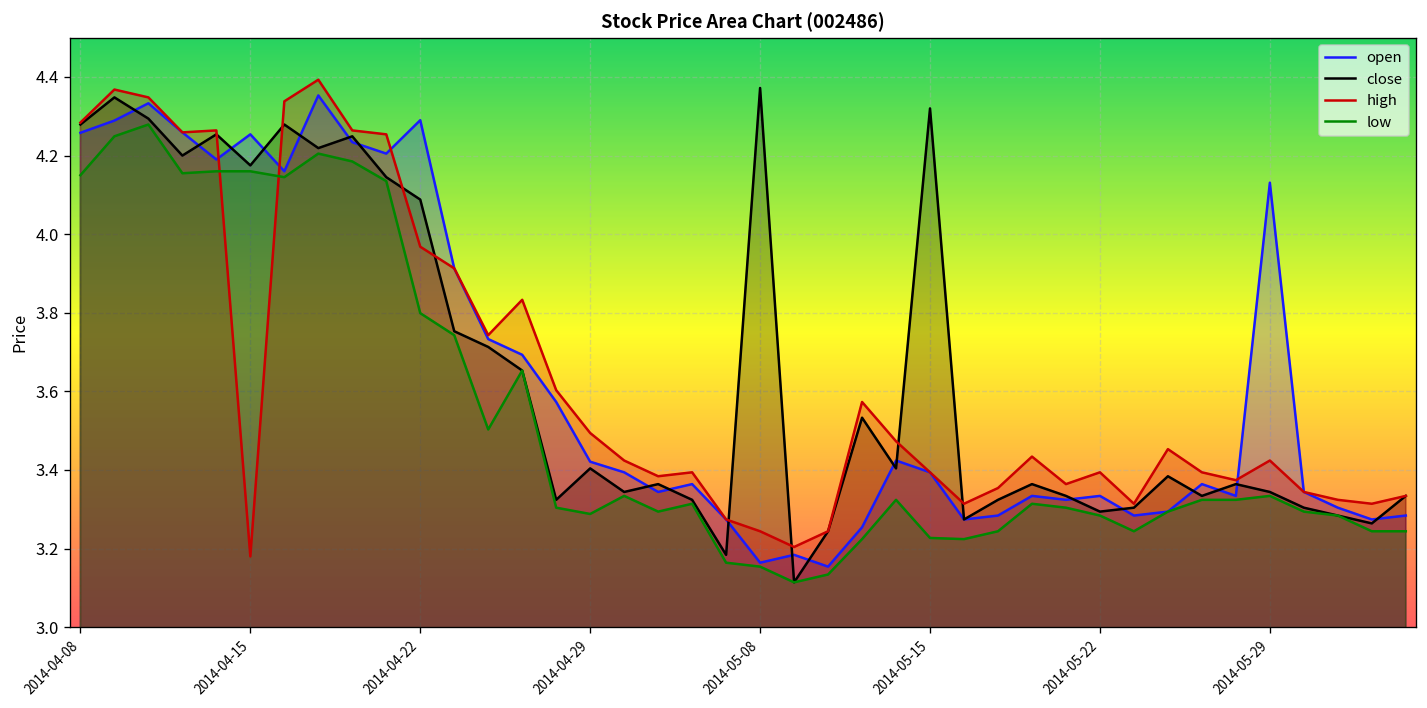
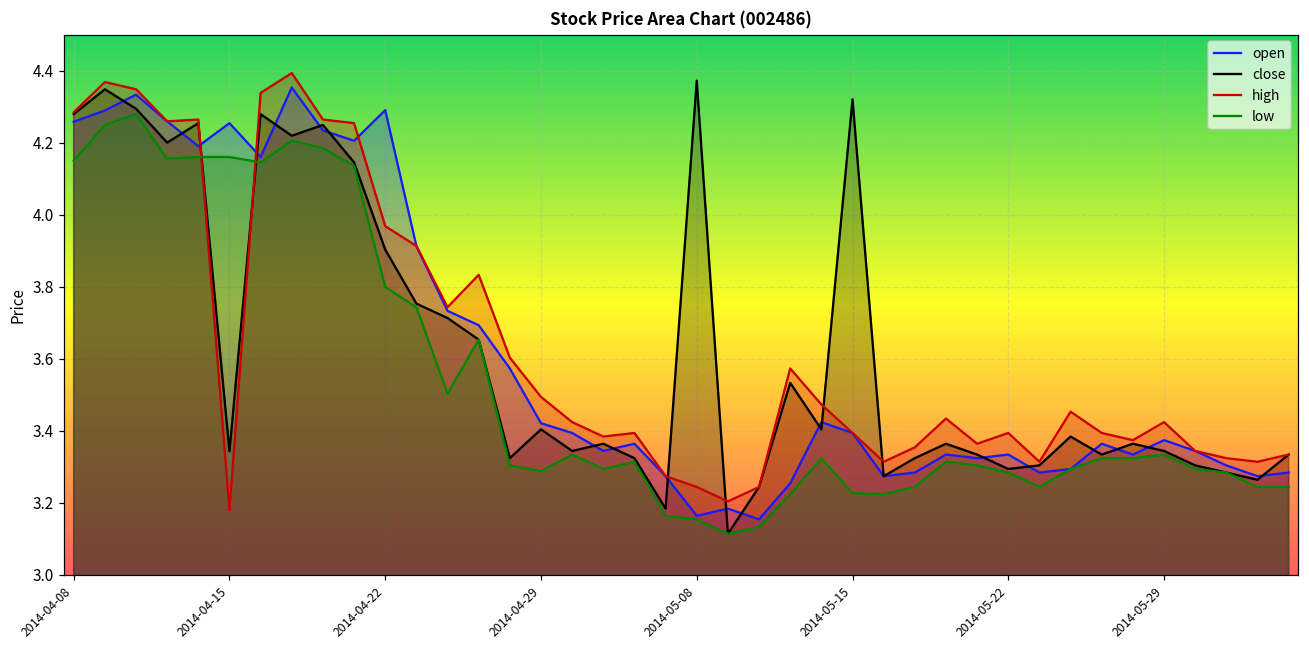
close, 2014-04-15: 4.18 -> 3.34
close, 2014-04-22: 4.09 -> 3.90
open, 2014-05-29: 4.13 -> 3.37
